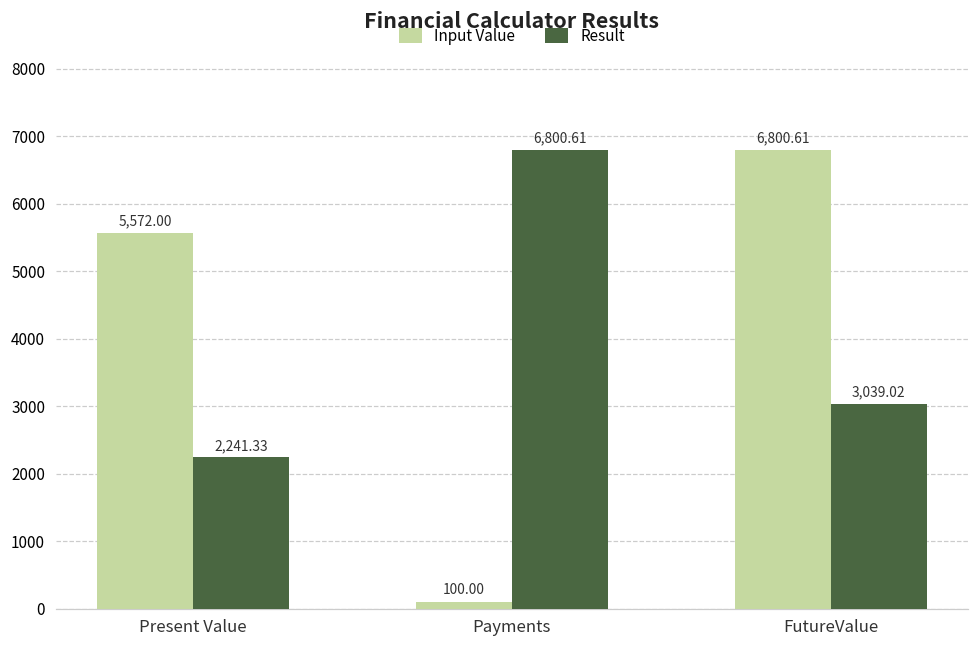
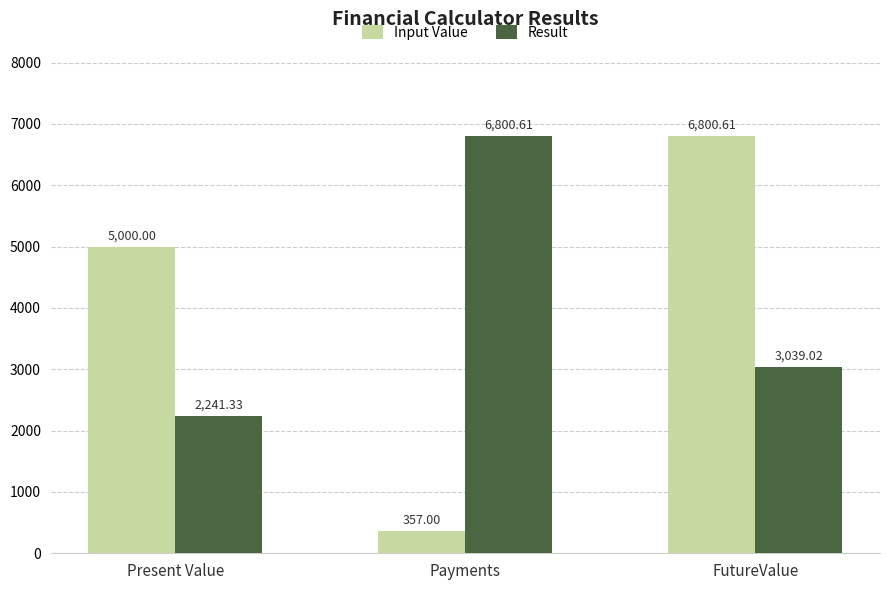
Input Value, Present Value: 5,572.00 -> 5,000.00
Input Value, Payments: 100.00 -> 357.00
